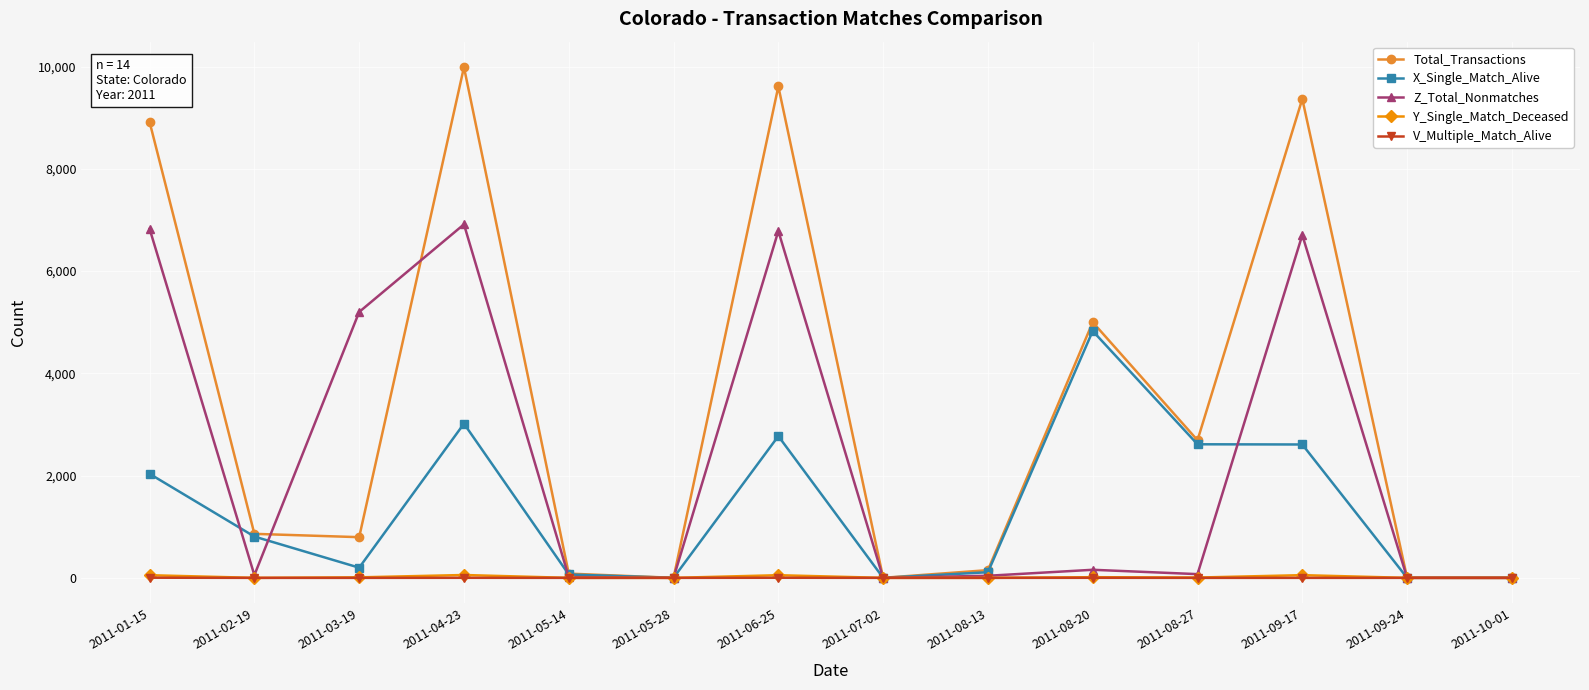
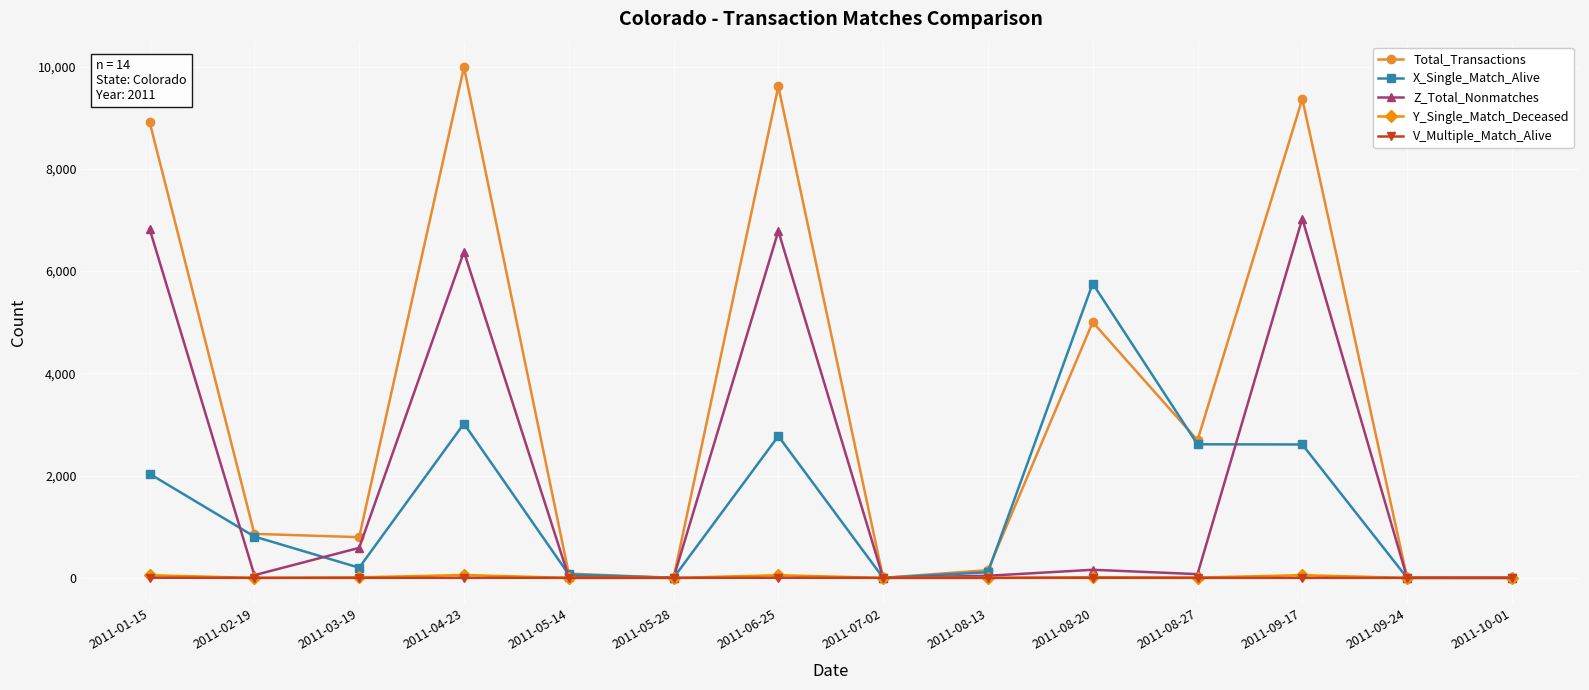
Z_Total_Nonmatches, 2011-03-19: 5,200 -> 600
Z_Total_Nonmatches, 2011-04-23: 6,900 -> 6,400
X_Single_Match_Alive, 2011-08-20: 4,800 -> 5,800
Z_Total_Nonmatches, 2011-09-17: 6,700 -> 7,000
